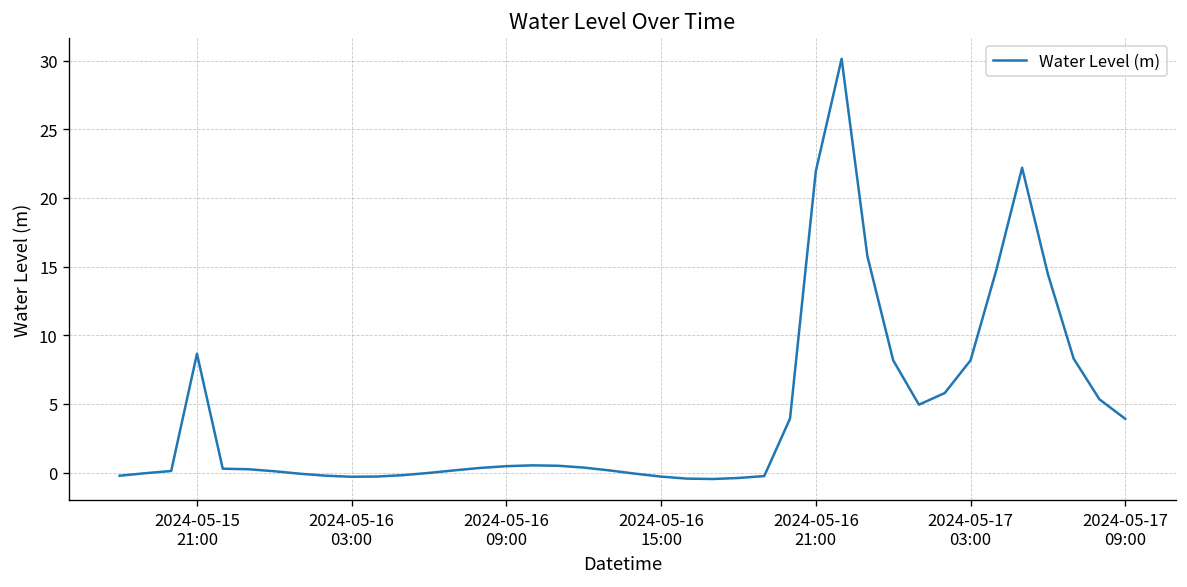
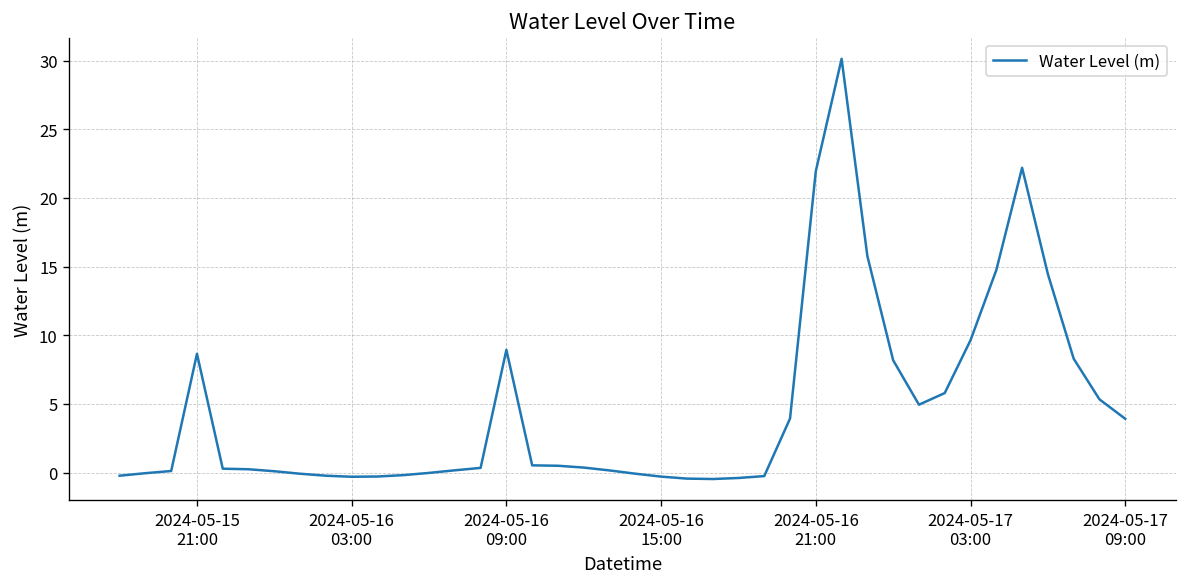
2024-05-16 09:00: 0.5 -> 8.9
2024-05-17 03:00: 8.2 -> 9.6
